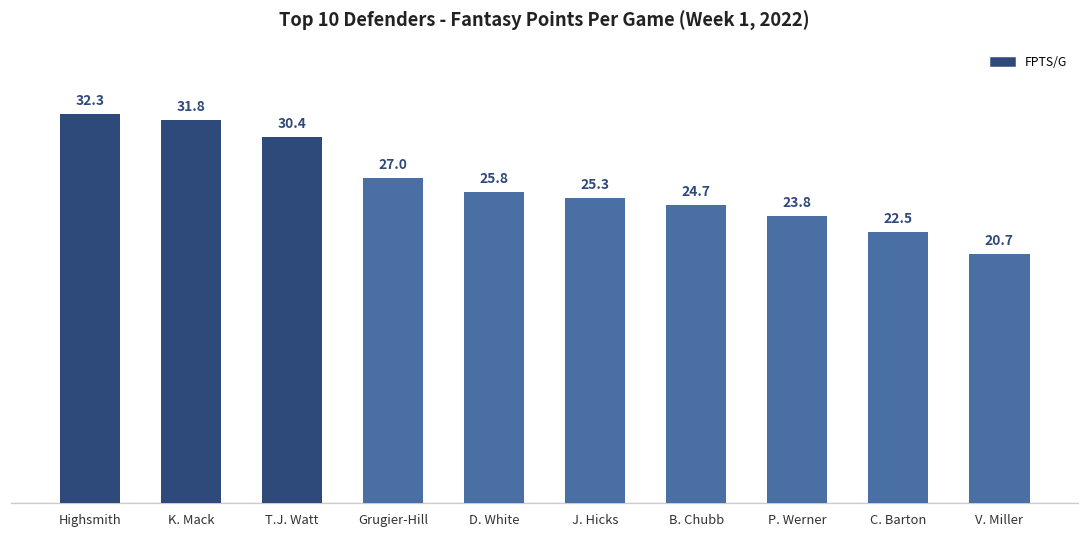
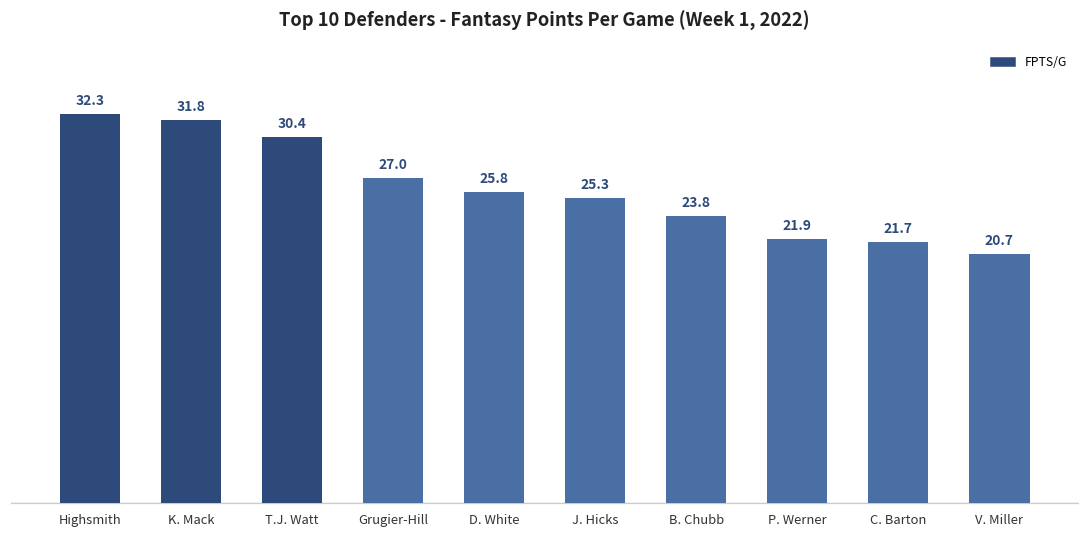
B. Chubb: 24.7 -> 23.8
P. Werner: 23.8 -> 21.9
C. Barton: 22.5 -> 21.7
